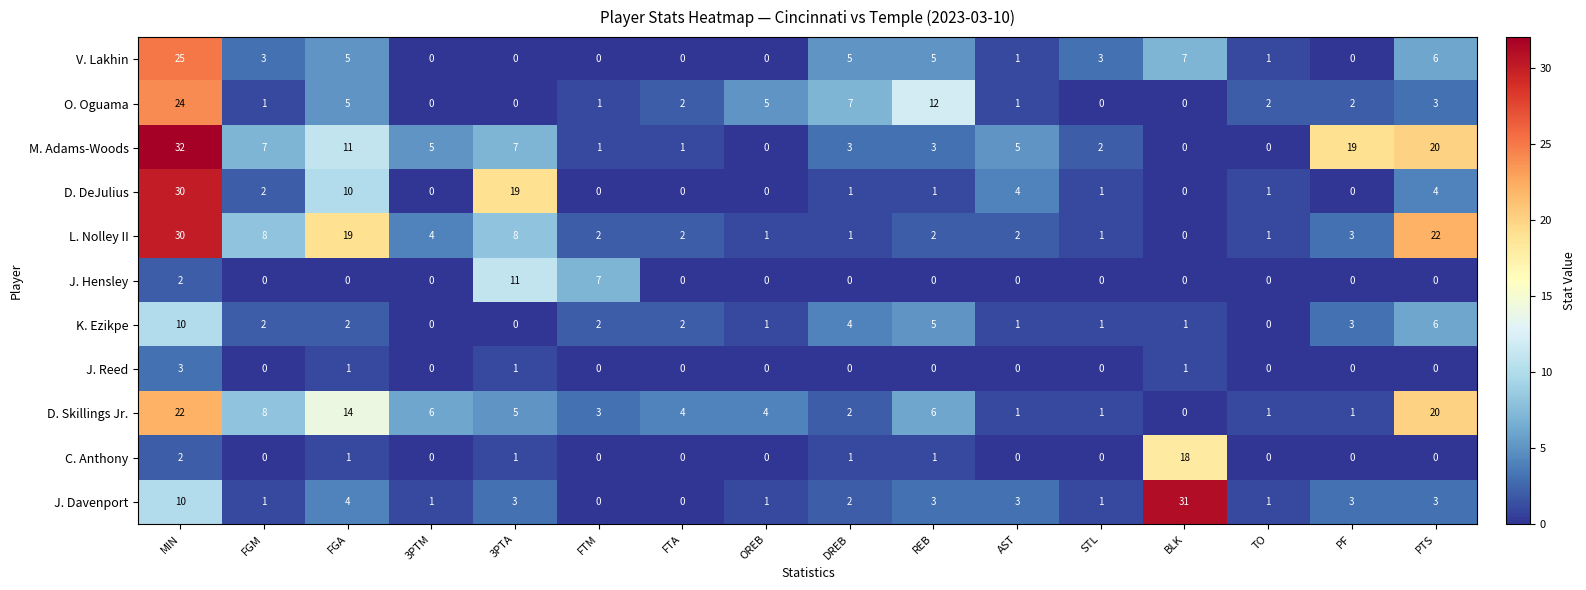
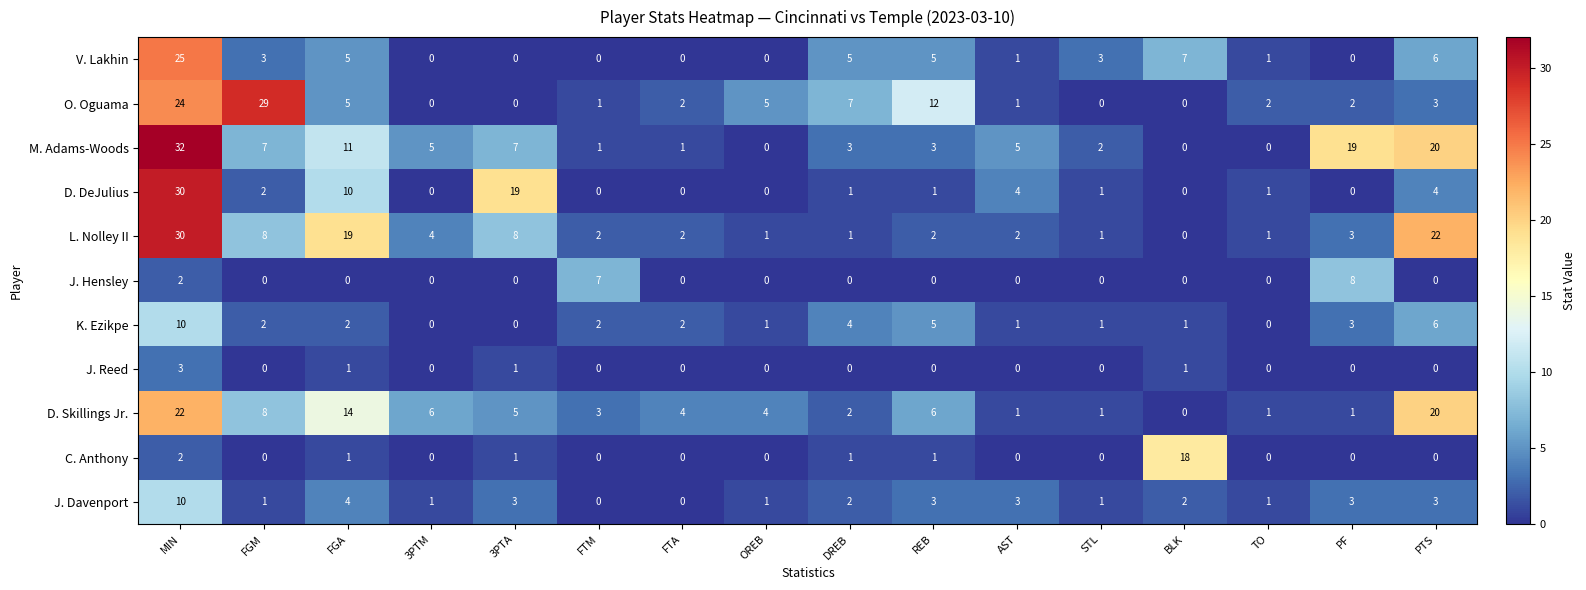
O. Oguama, FGM: 1 -> 29
J. Hensley, 3PTA: 11 -> 0
J. Hensley, PF: 0 -> 8
J. Davenport, BLK: 31 -> 2
